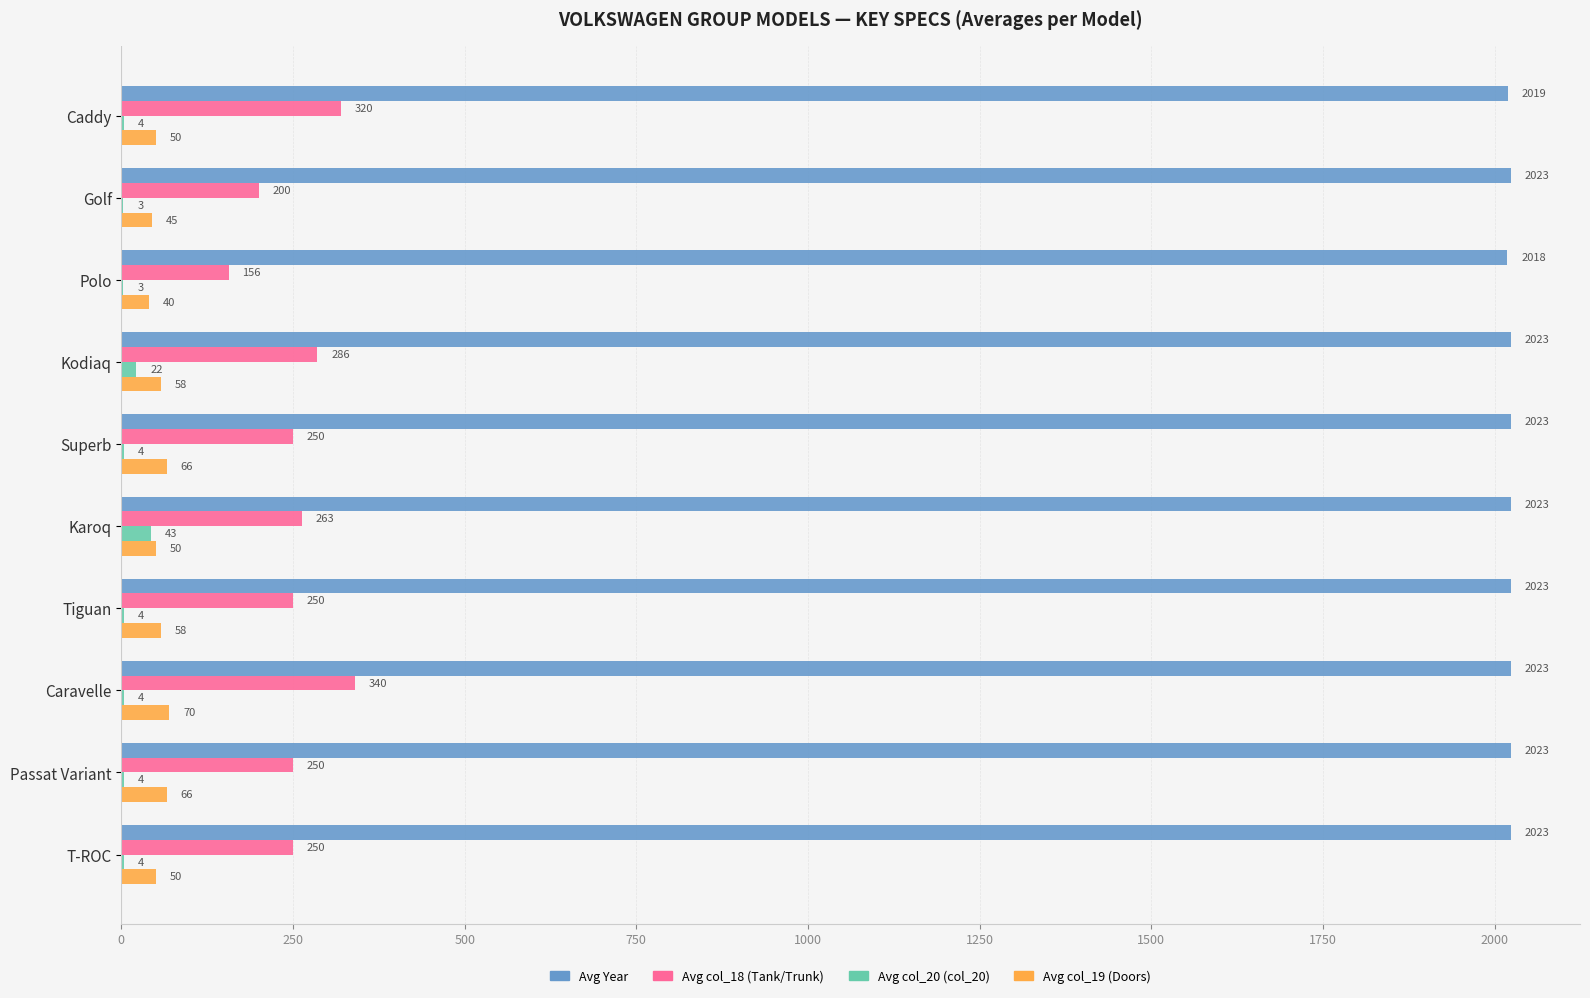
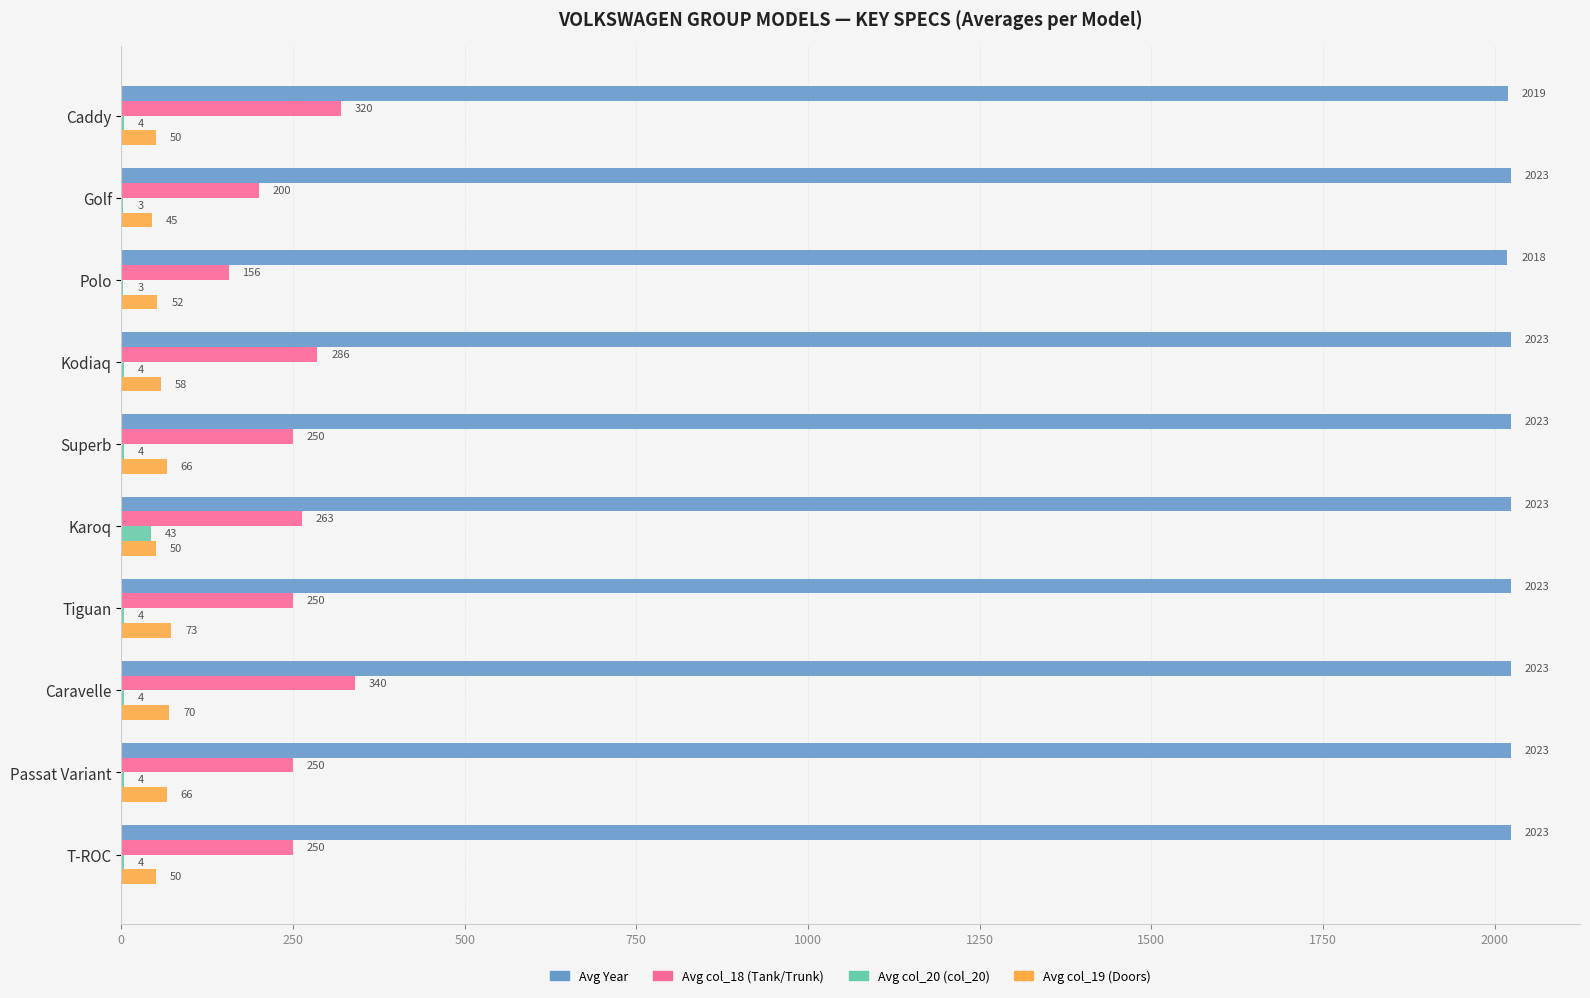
Avg col_19 (Doors), Polo: 40 -> 52
Avg col_20 (col_20), Kodiaq: 22 -> 4
Avg col_19 (Doors), Tiguan: 58 -> 73
